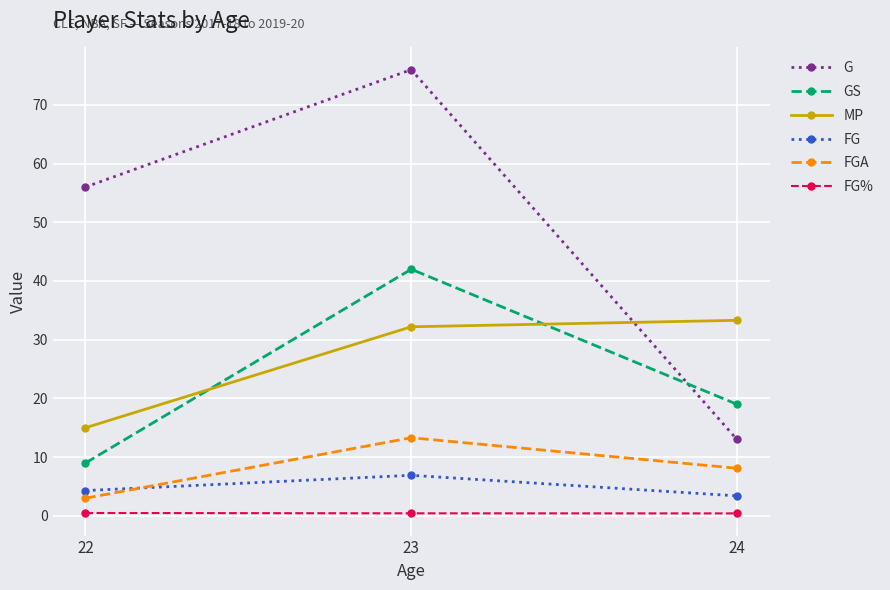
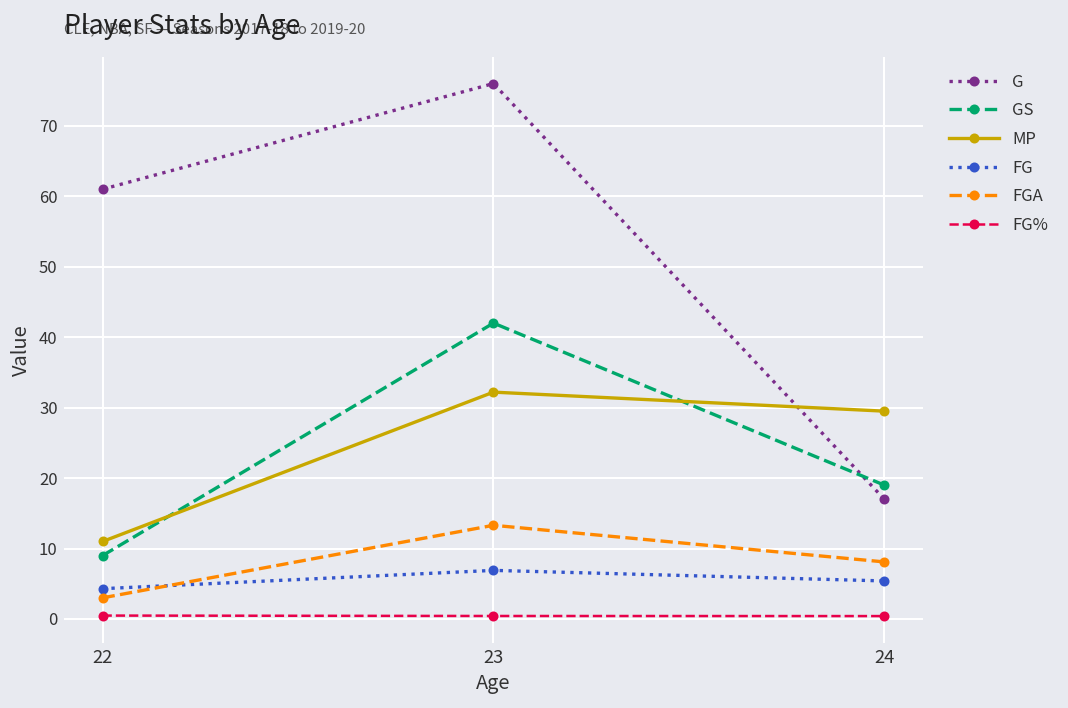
G, 22: 56 -> 61
MP, 22: 15 -> 11
G, 24: 13 -> 17
MP, 24: 33 -> 30
FG, 24: 3 -> 5
